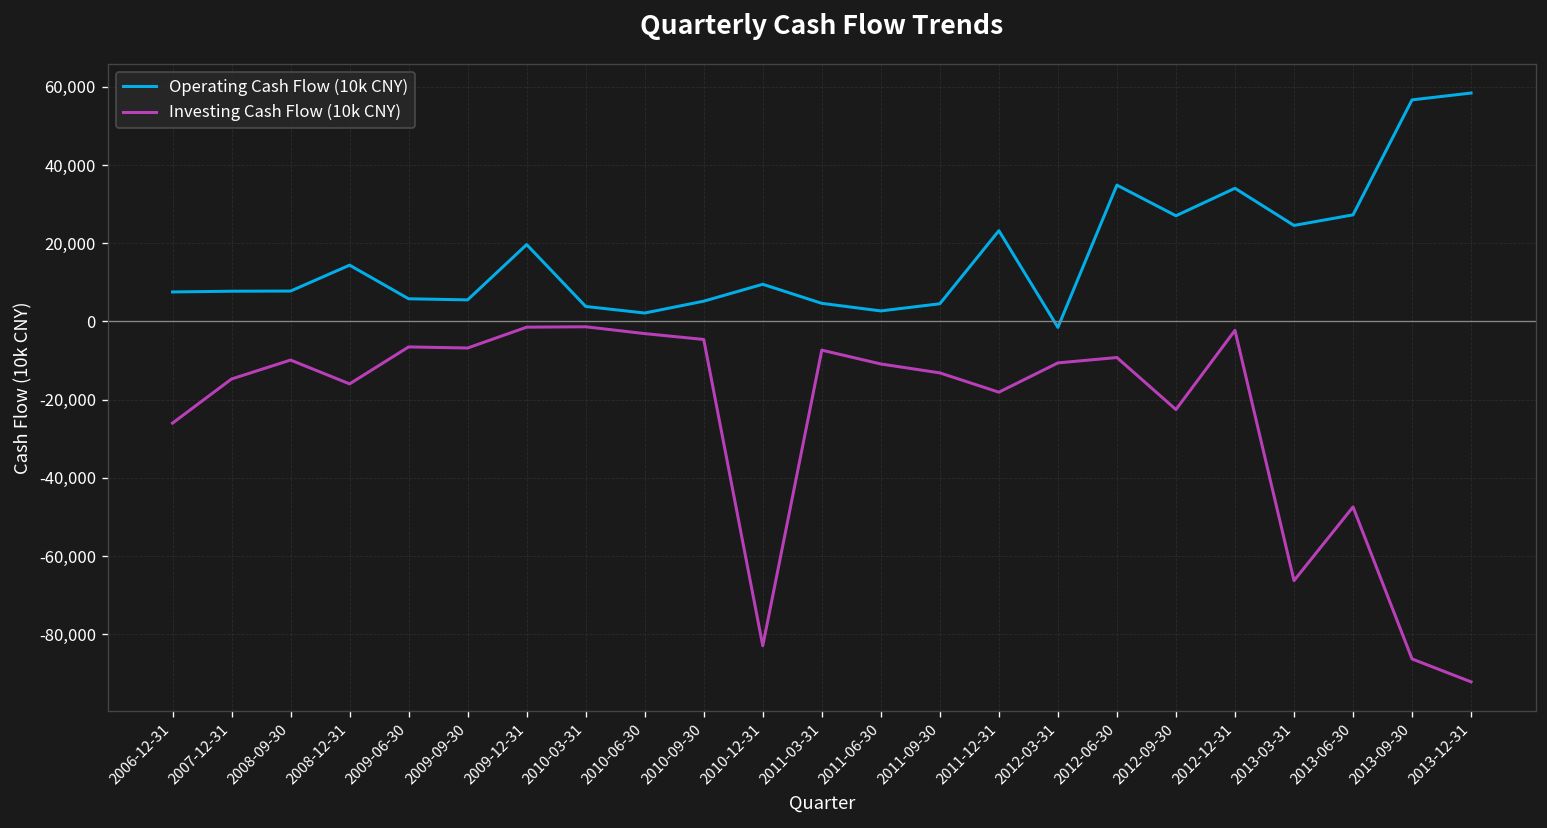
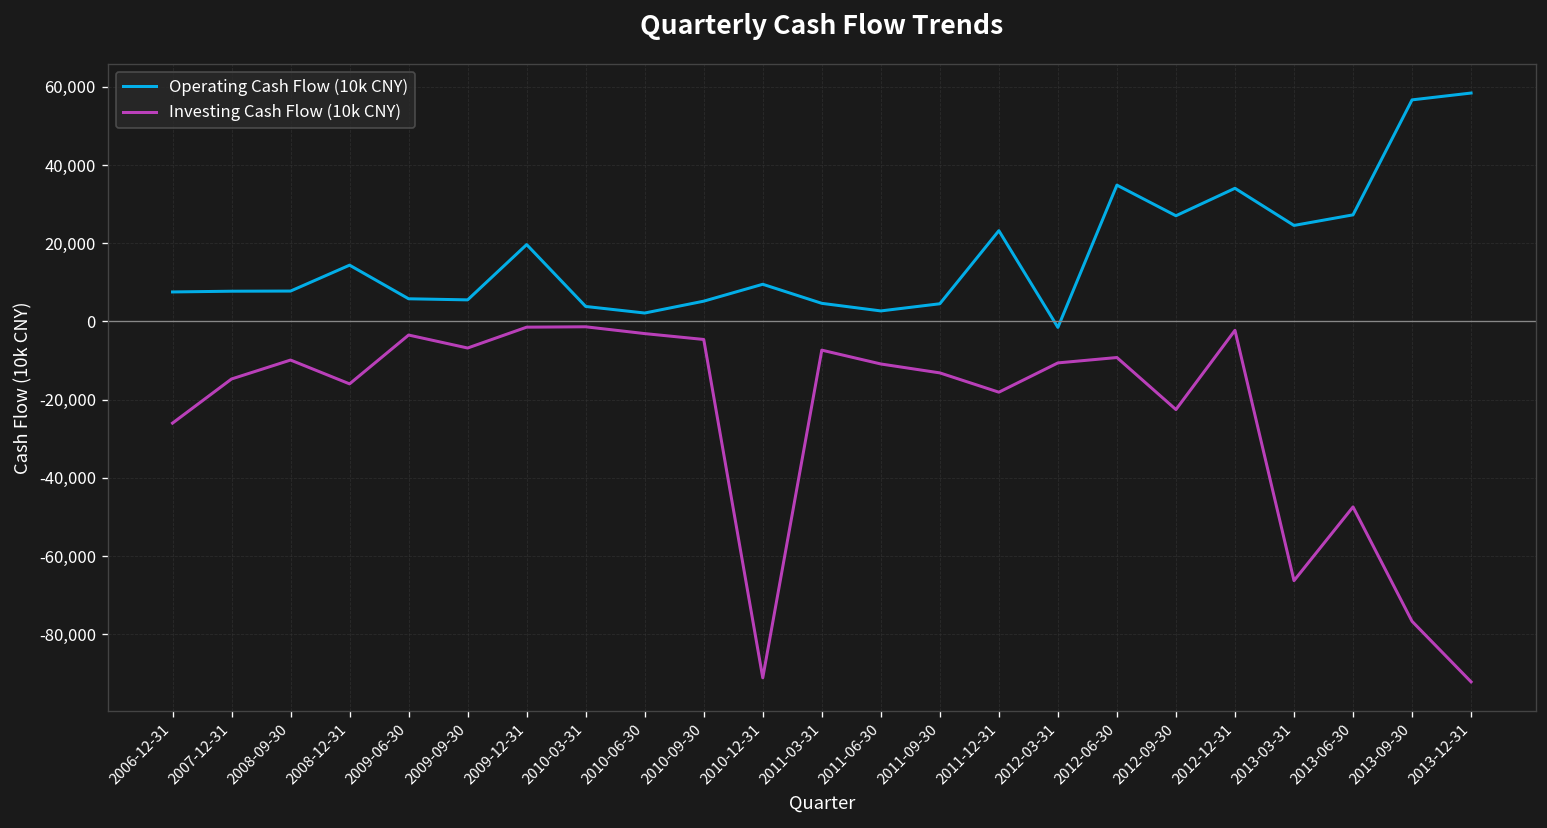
Investing Cash Flow (10k CNY), 2009-06-30: -7,000 -> -3,000
Investing Cash Flow (10k CNY), 2010-12-31: -83,000 -> -91,000
Investing Cash Flow (10k CNY), 2013-09-30: -86,000 -> -77,000
